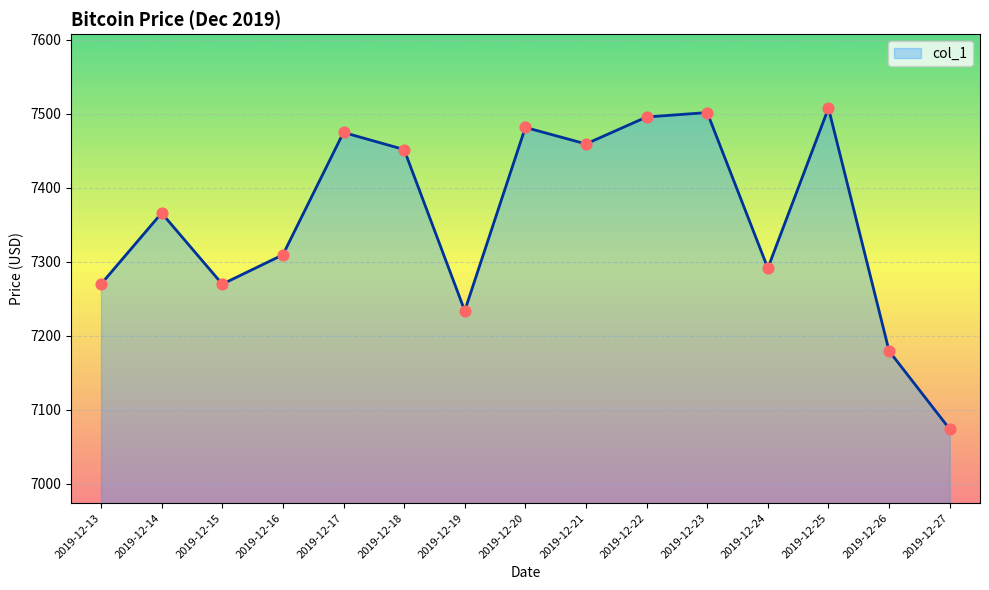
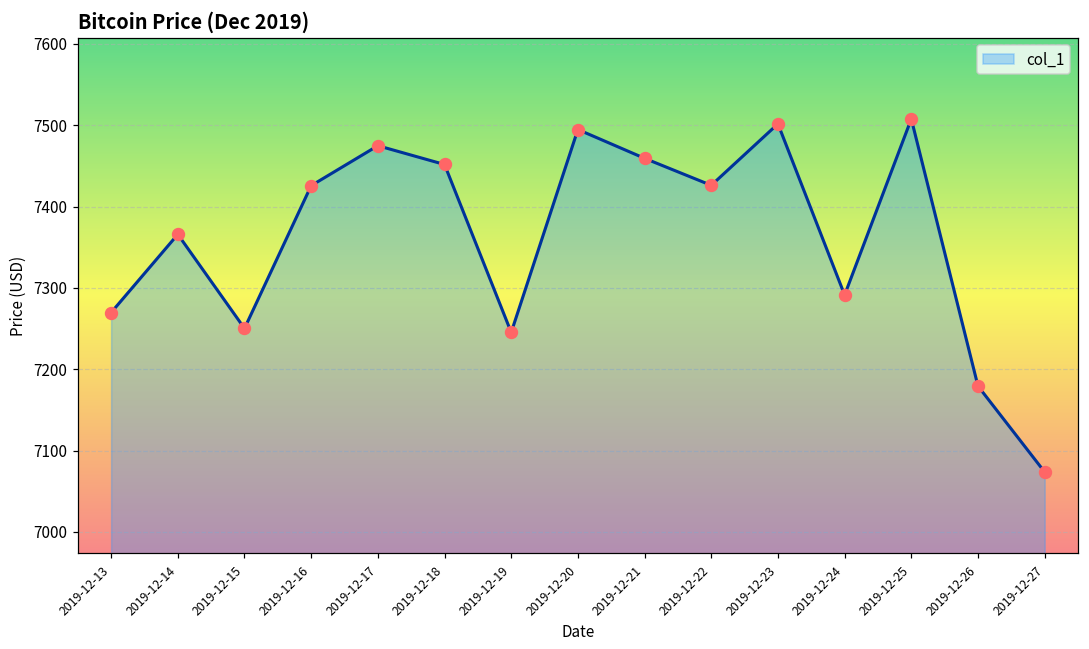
2019-12-15: 7270 -> 7250
2019-12-16: 7310 -> 7430
2019-12-19: 7230 -> 7250
2019-12-20: 7480 -> 7490
2019-12-22: 7500 -> 7430
